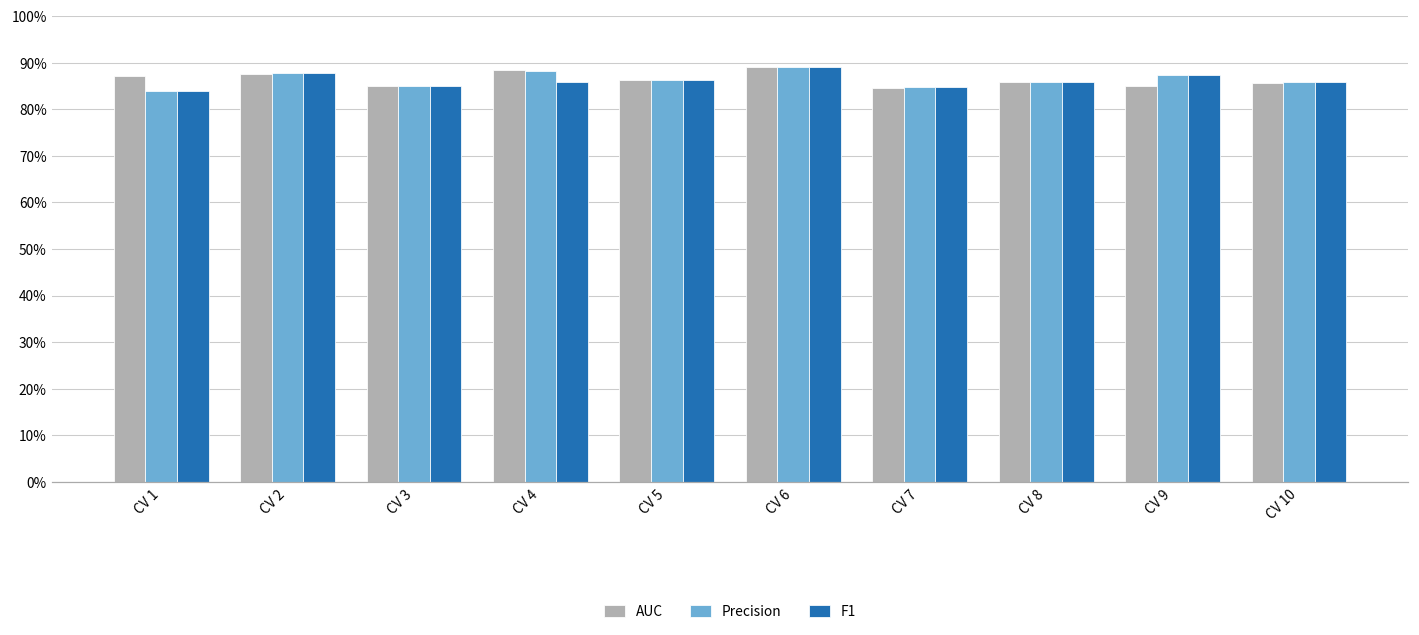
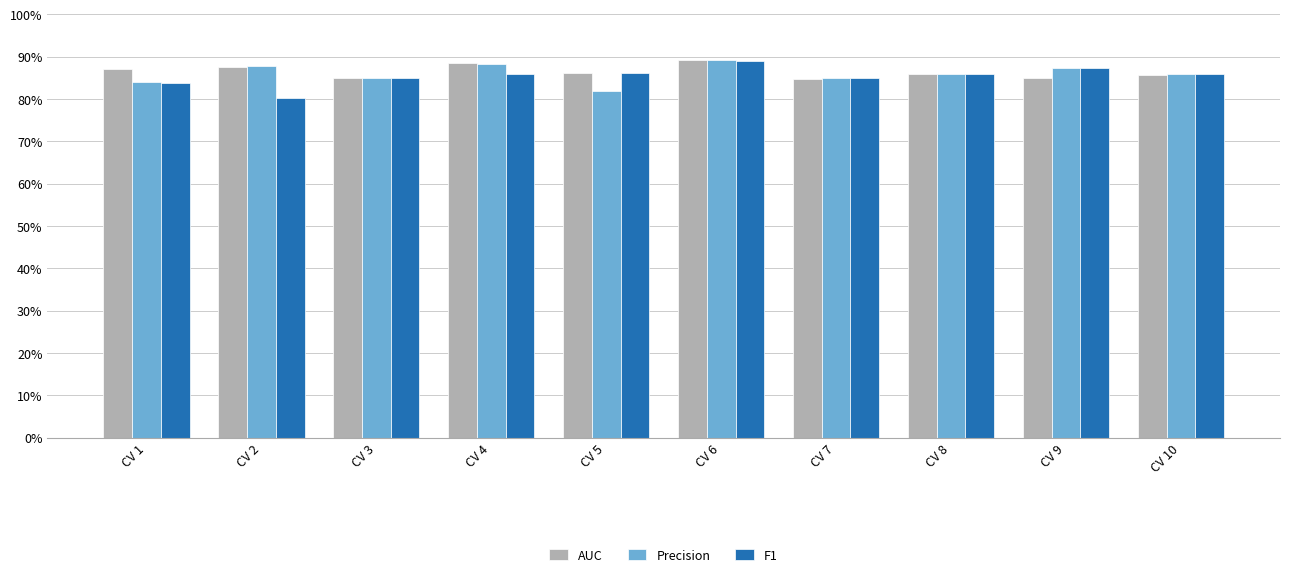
F1, CV 2: 88% -> 80%
Precision, CV 5: 86% -> 82%
